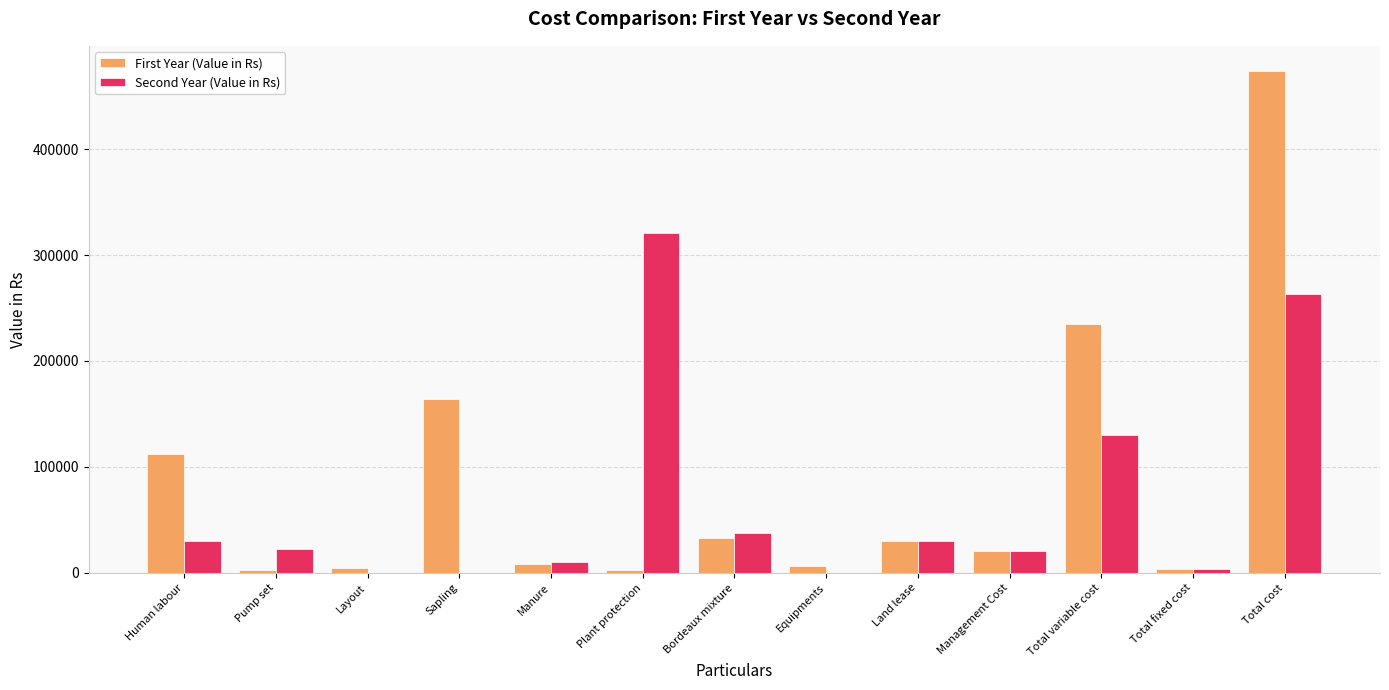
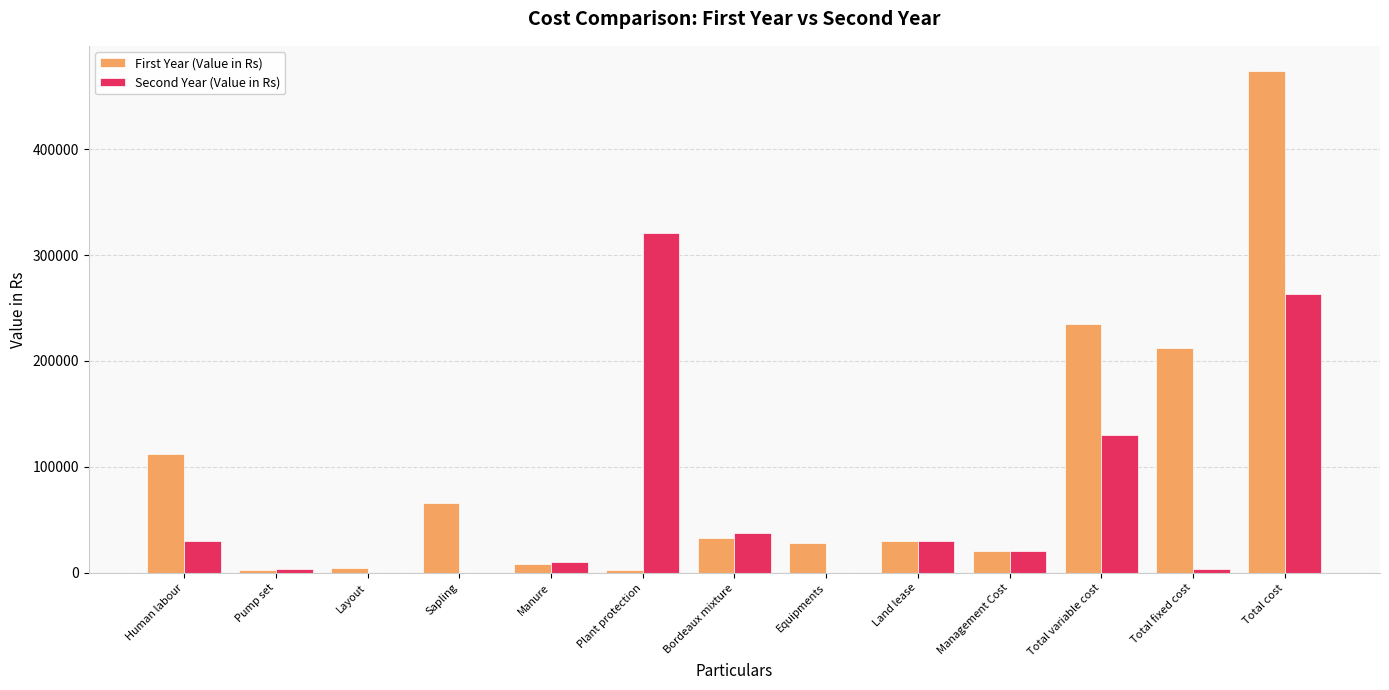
Second Year (Value in Rs), Pump set: 22000 -> 4000
First Year (Value in Rs), Sapling: 164000 -> 66000
First Year (Value in Rs), Equipments: 6000 -> 29000
First Year (Value in Rs), Total fixed cost: 4000 -> 212000
